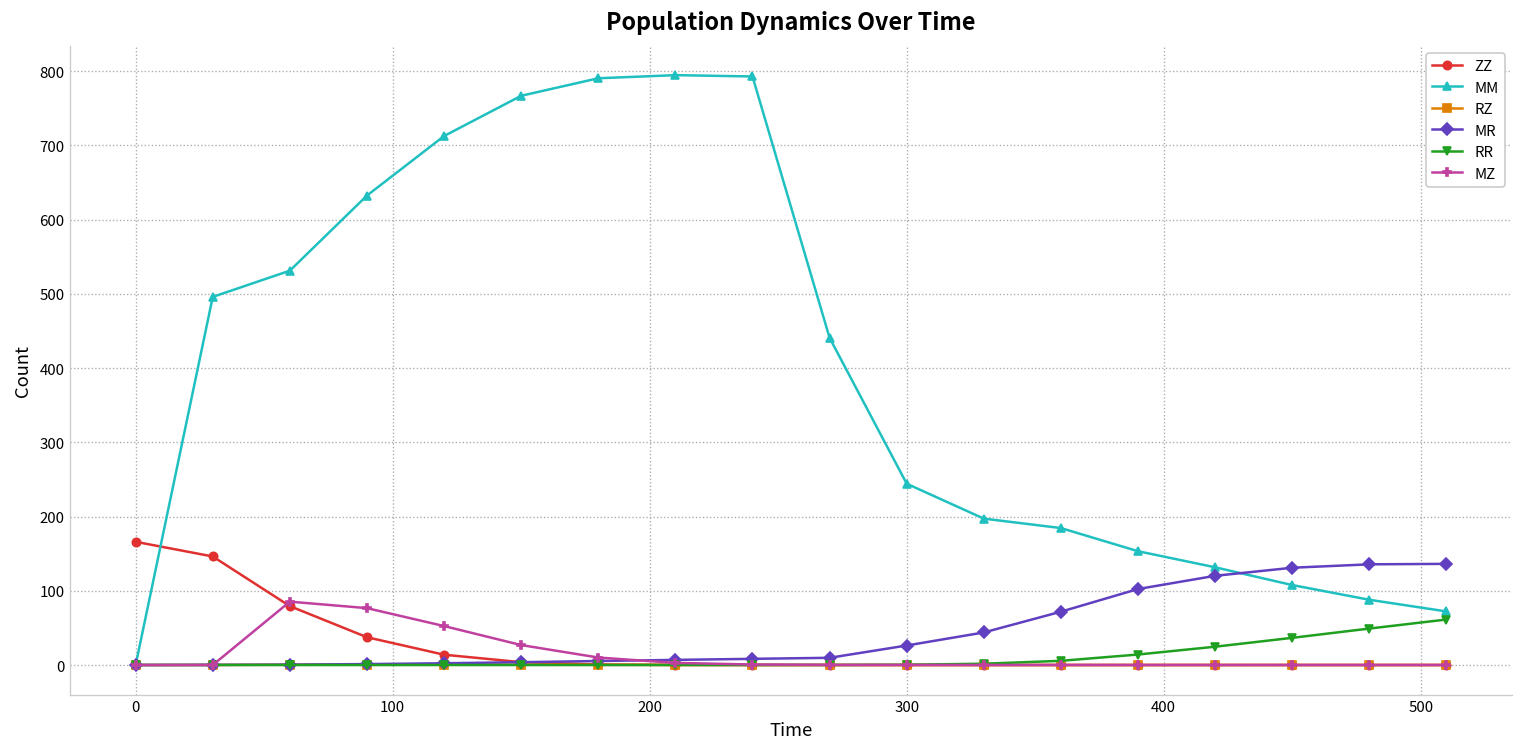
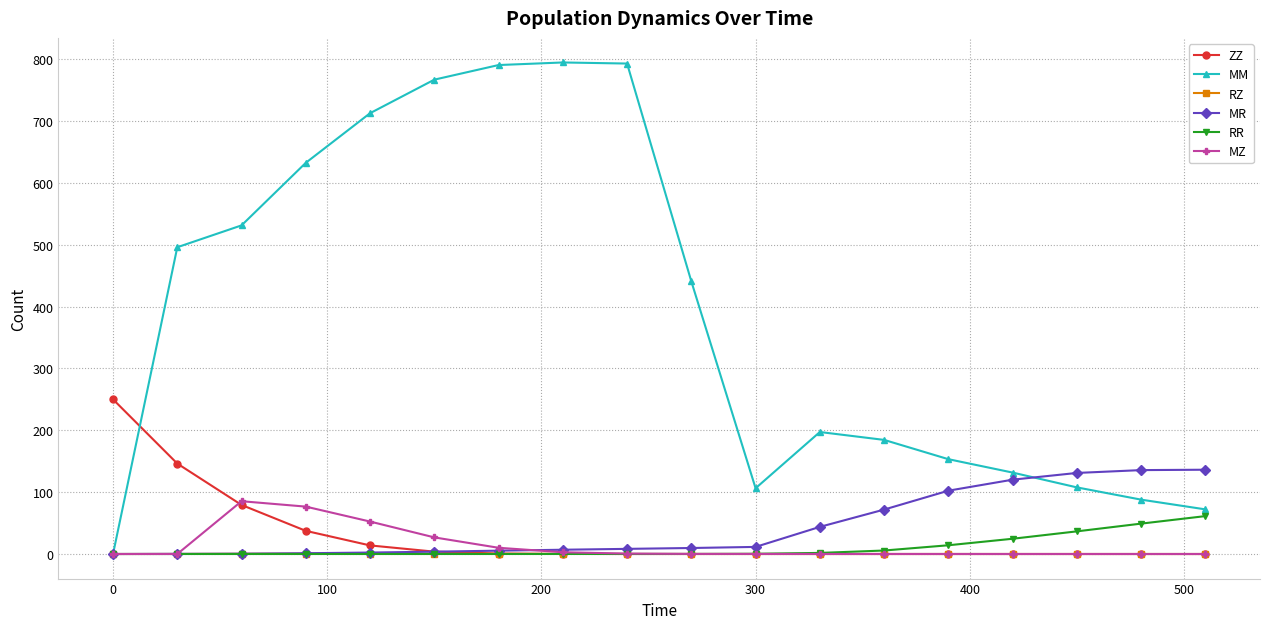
ZZ, 0: 170 -> 250
MM, 300: 240 -> 110
MR, 300: 30 -> 10
